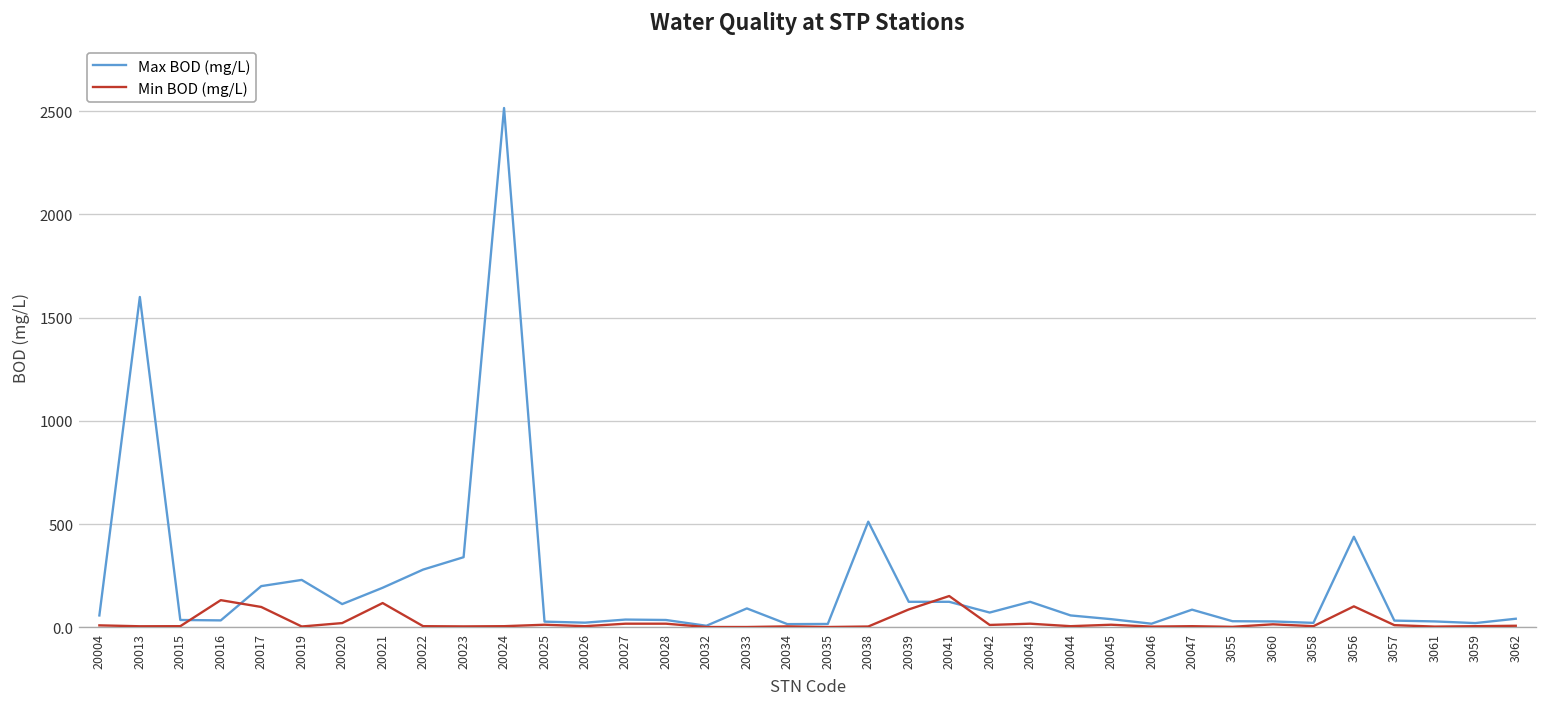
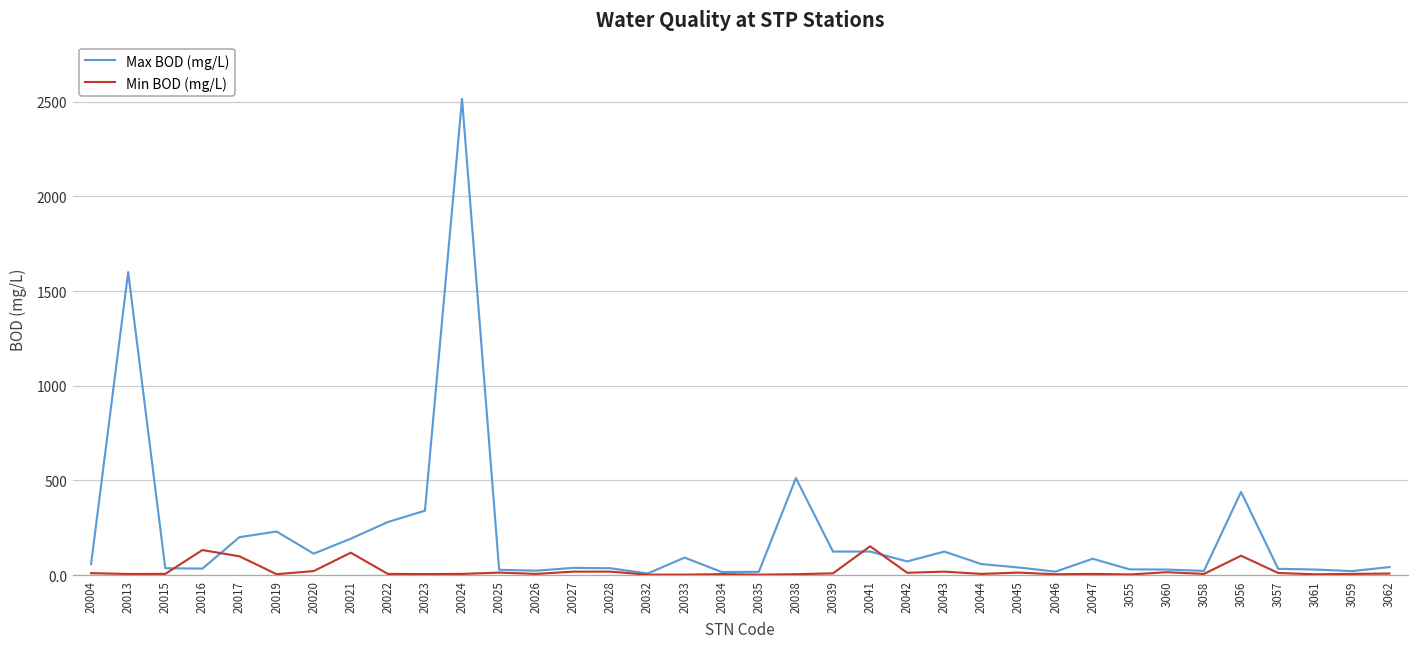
Min BOD (mg/L), 20039: 90 -> 10
